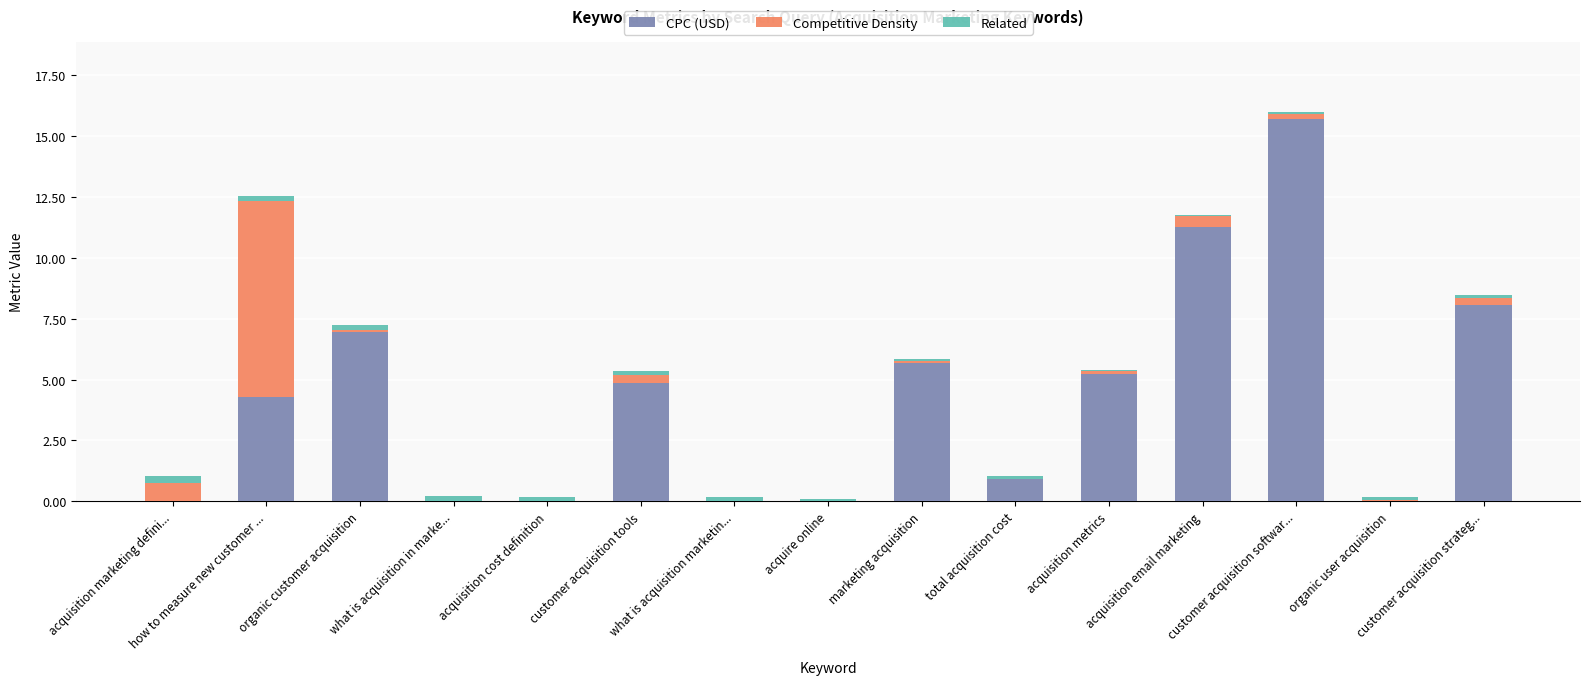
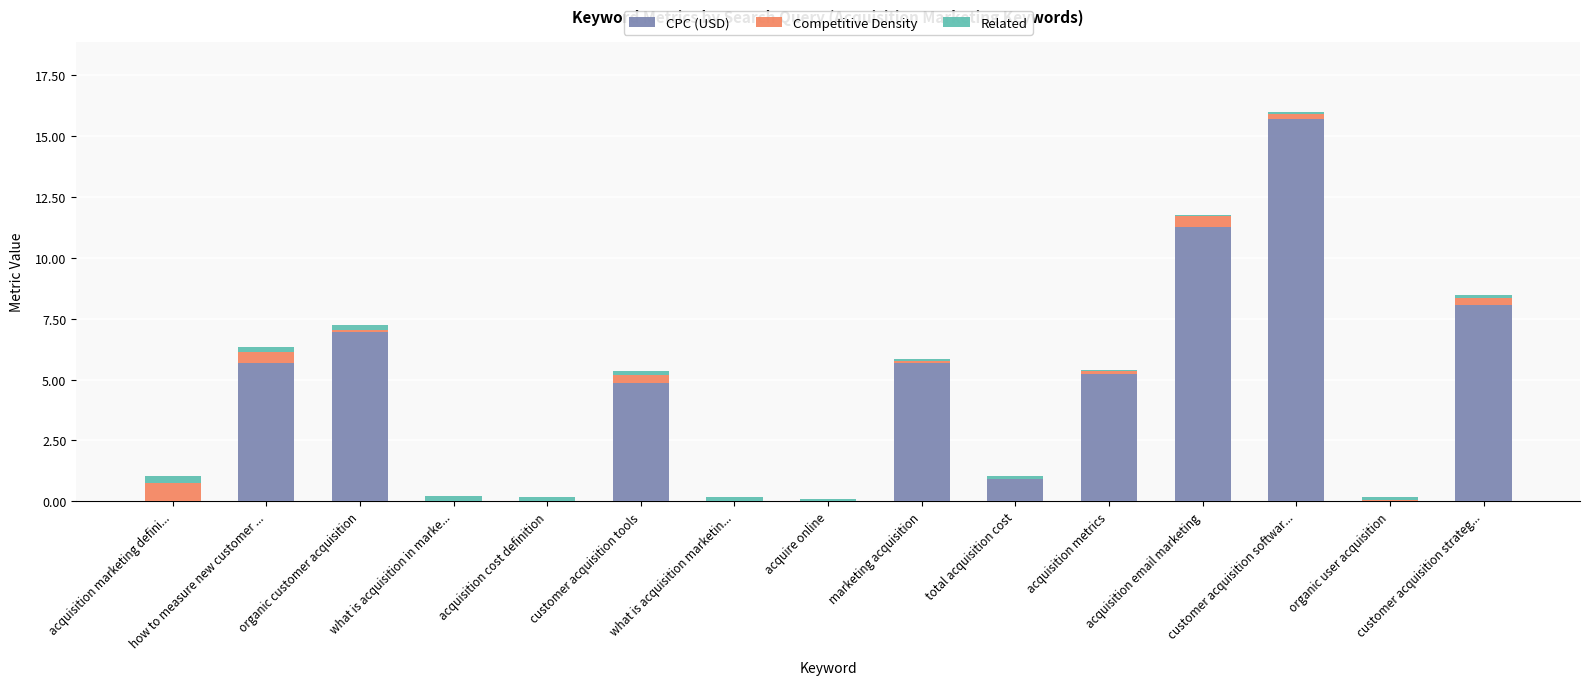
CPC (USD), how to measure new customer ...: 4.3 -> 5.7
Competitive Density, how to measure new customer ...: 8.1 -> 0.4
